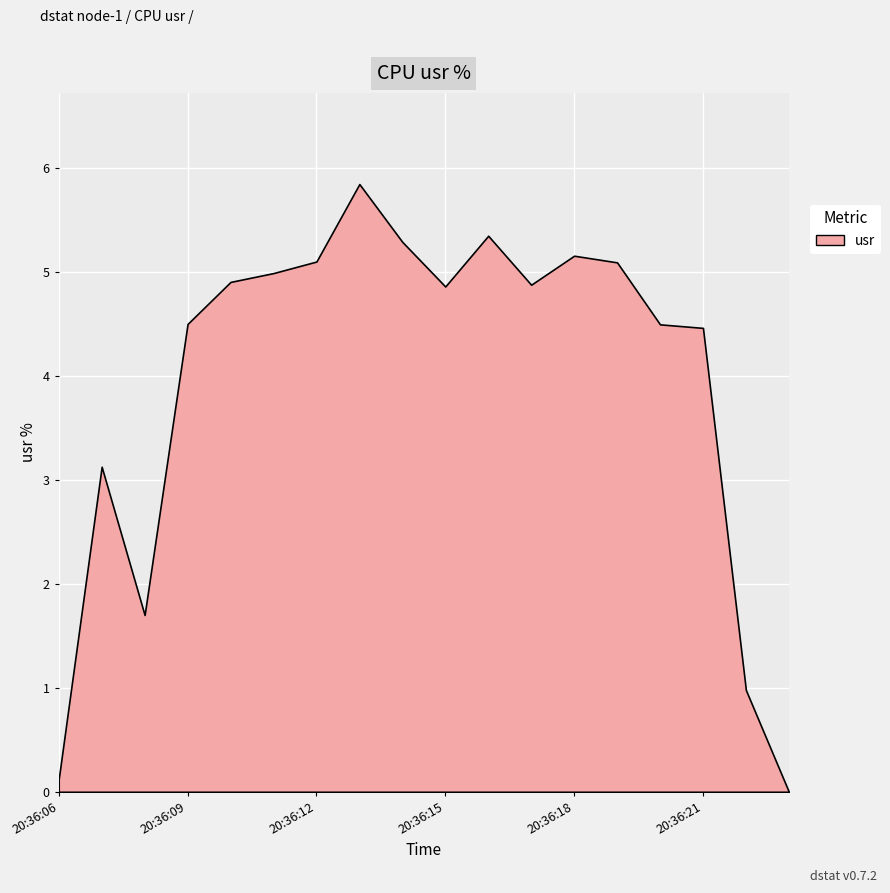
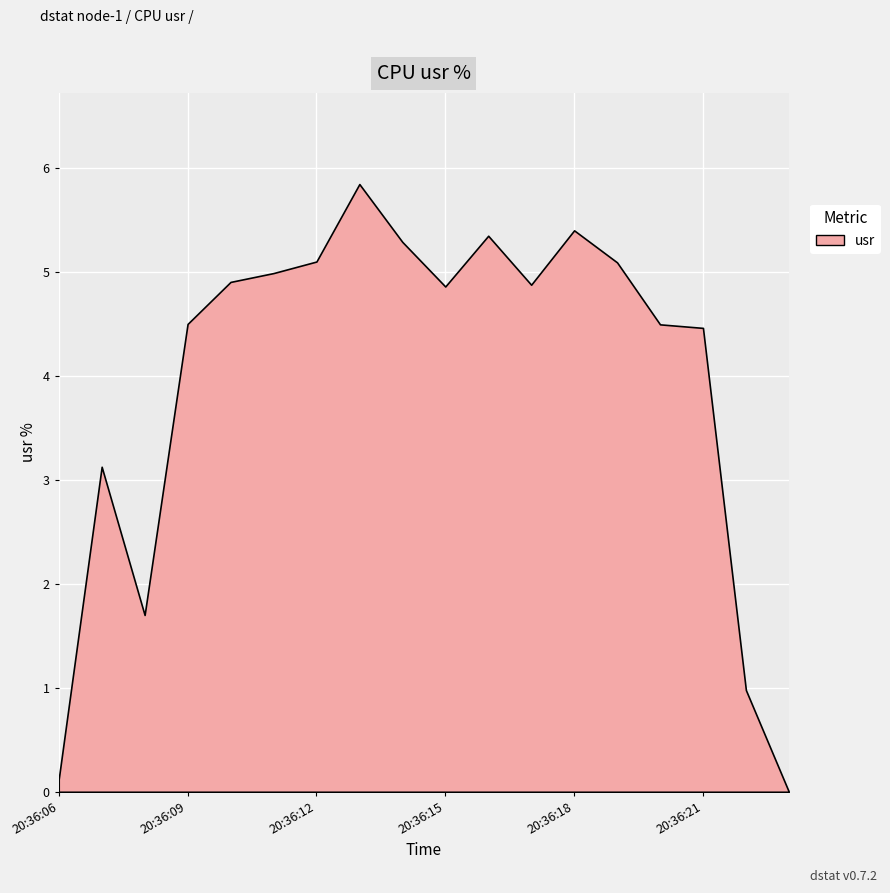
20:36:18: 5.15 -> 5.40
